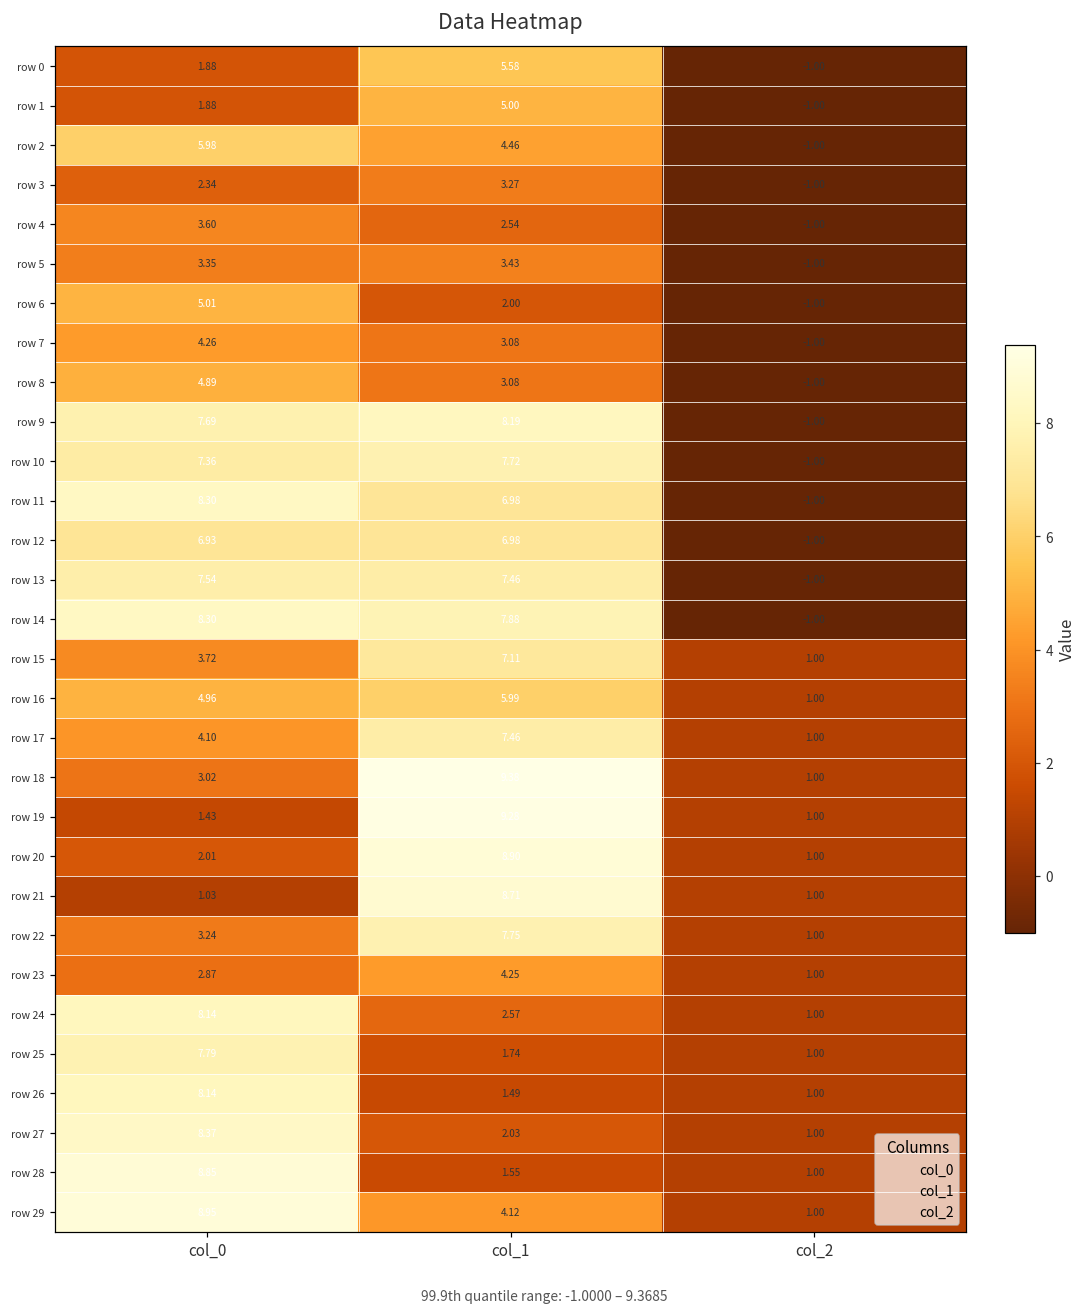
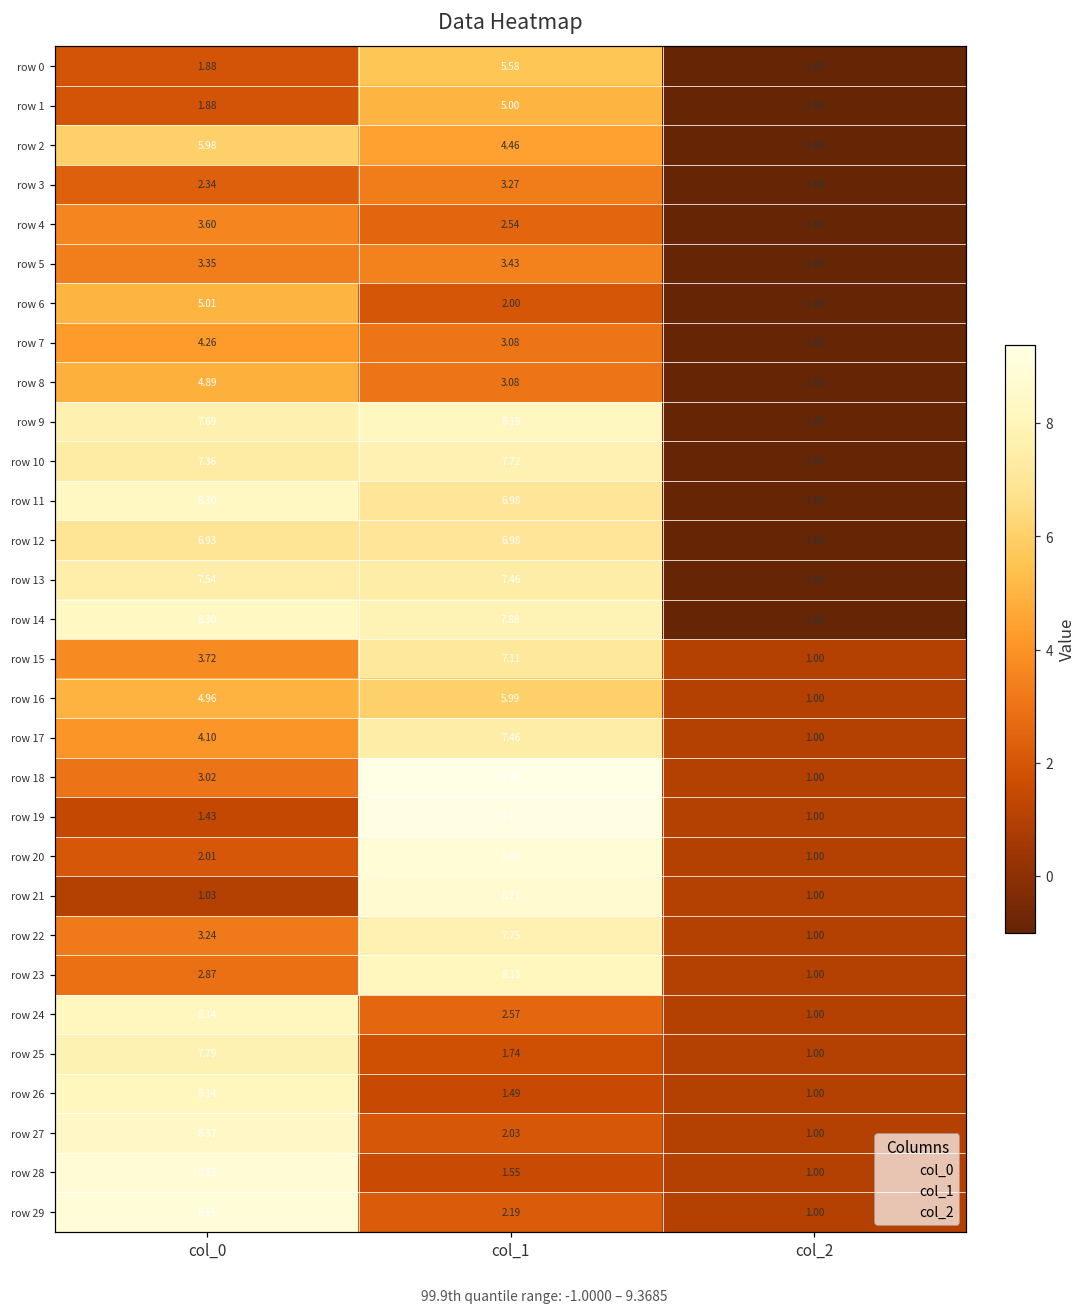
row 23, col_1: 4.25 -> 8.13
row 29, col_1: 4.12 -> 2.19
